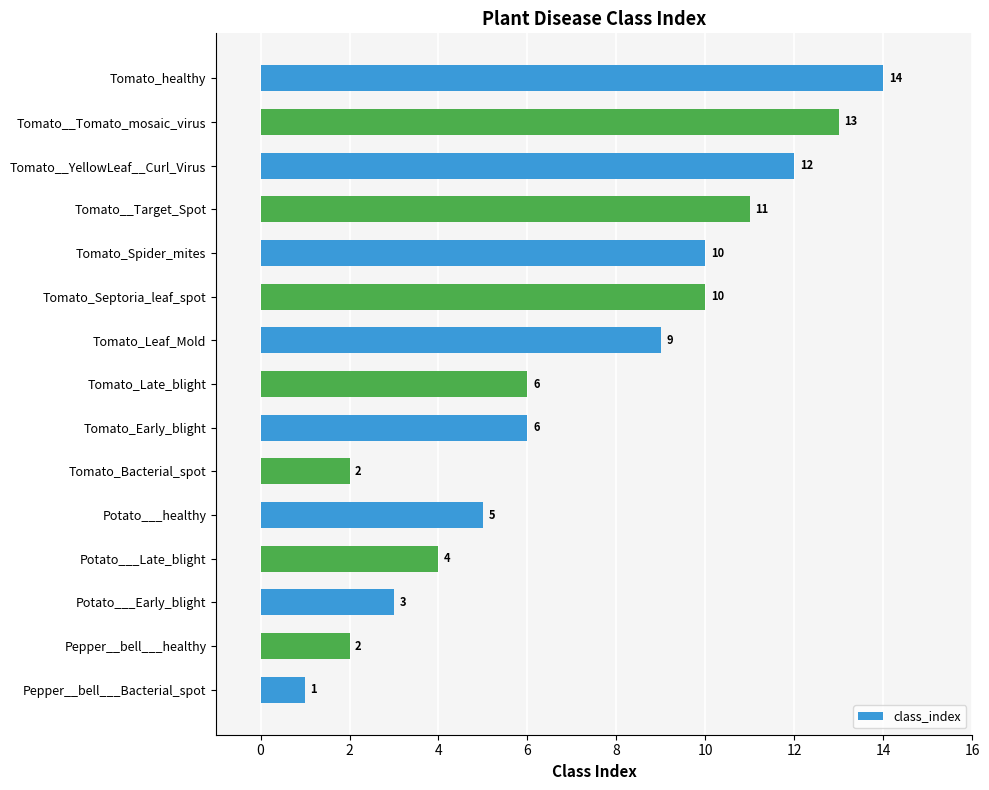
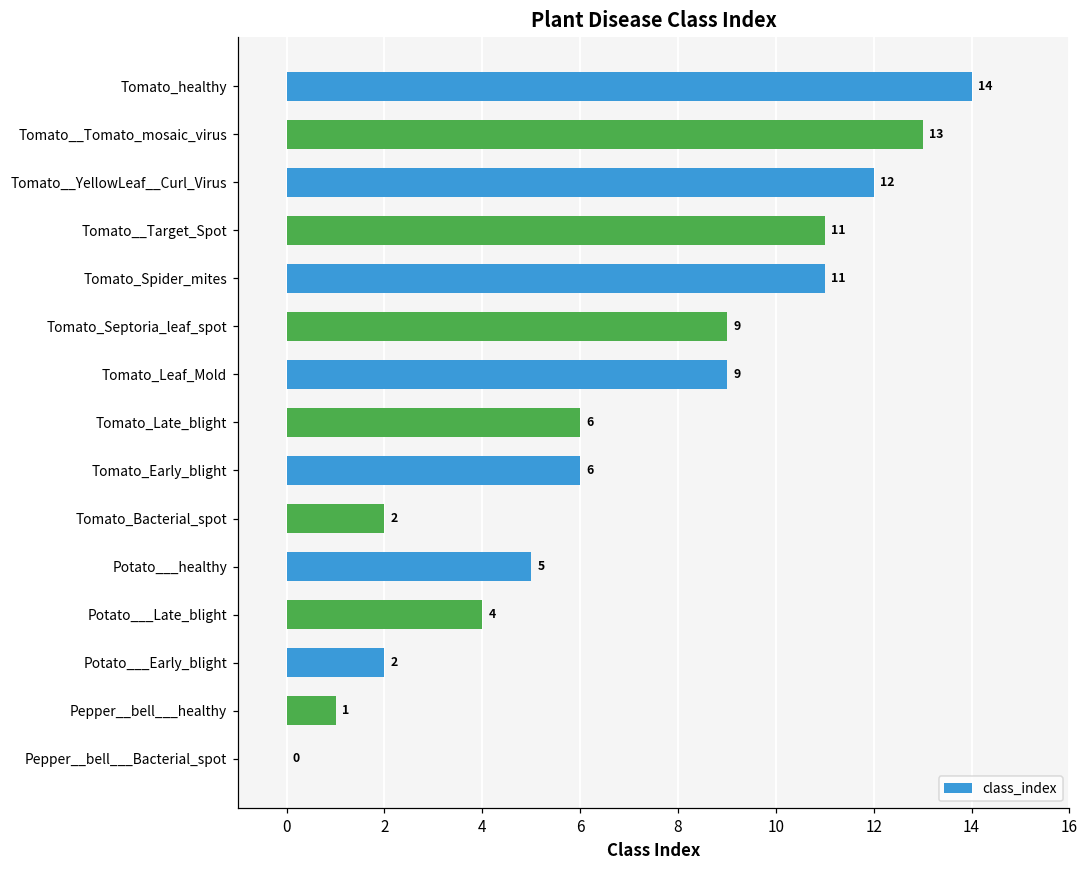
Tomato_Spider_mites: 10 -> 11
Tomato_Septoria_leaf_spot: 10 -> 9
Potato___Early_blight: 3 -> 2
Pepper__bell___healthy: 2 -> 1
Pepper__bell___Bacterial_spot: 1 -> 0
